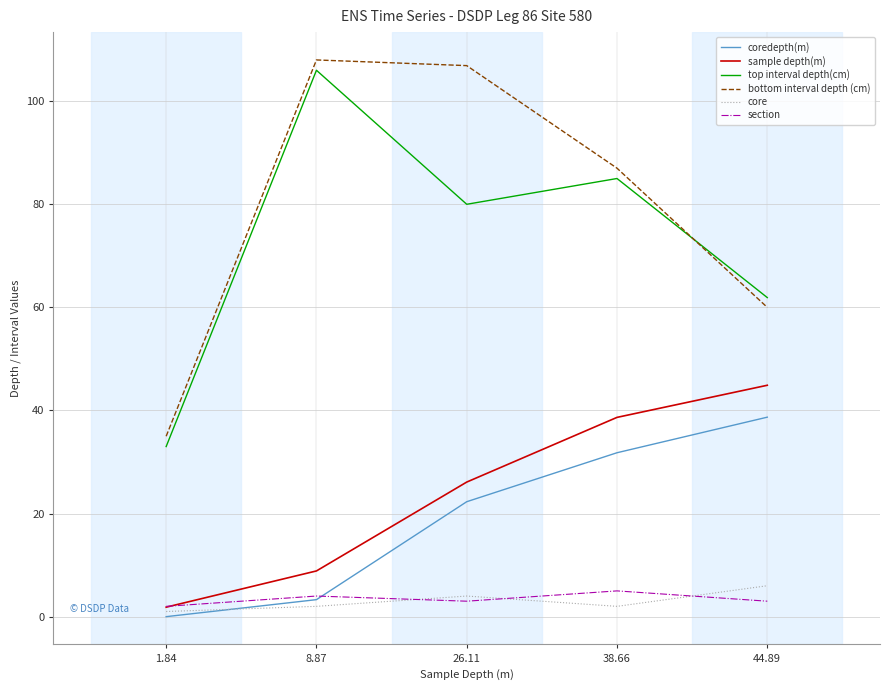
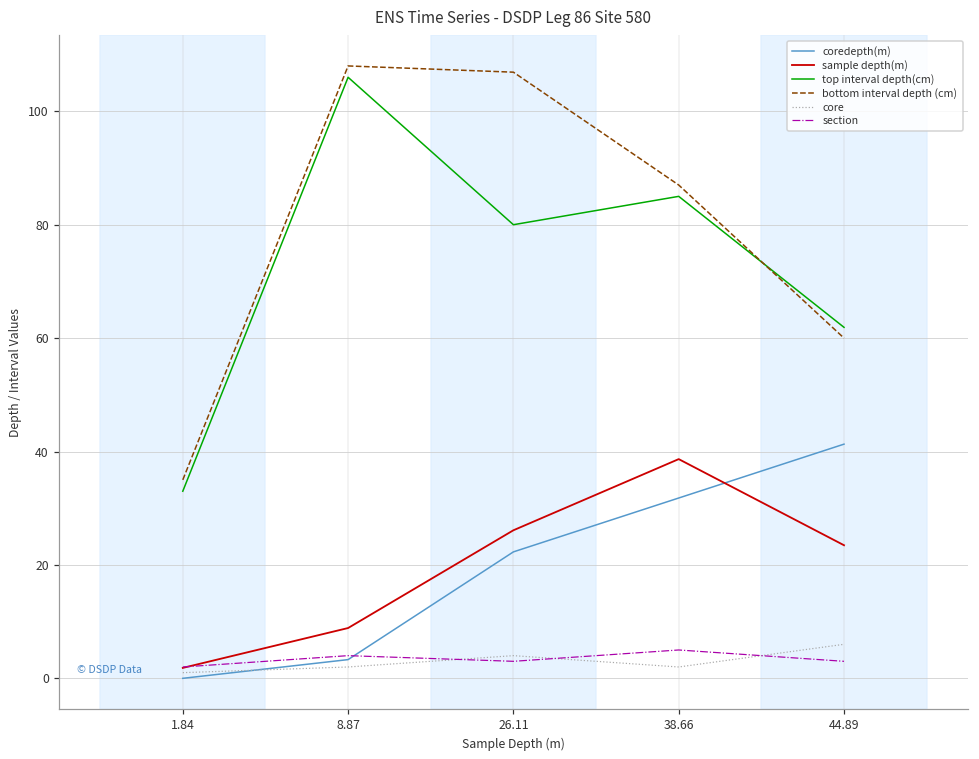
coredepth(m), 44.89: 39 -> 41
sample depth(m), 44.89: 45 -> 23
